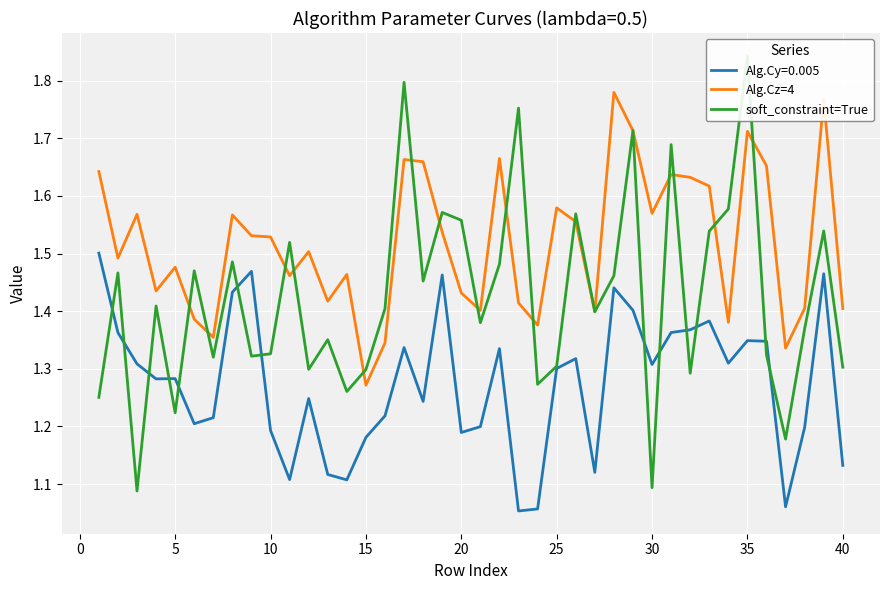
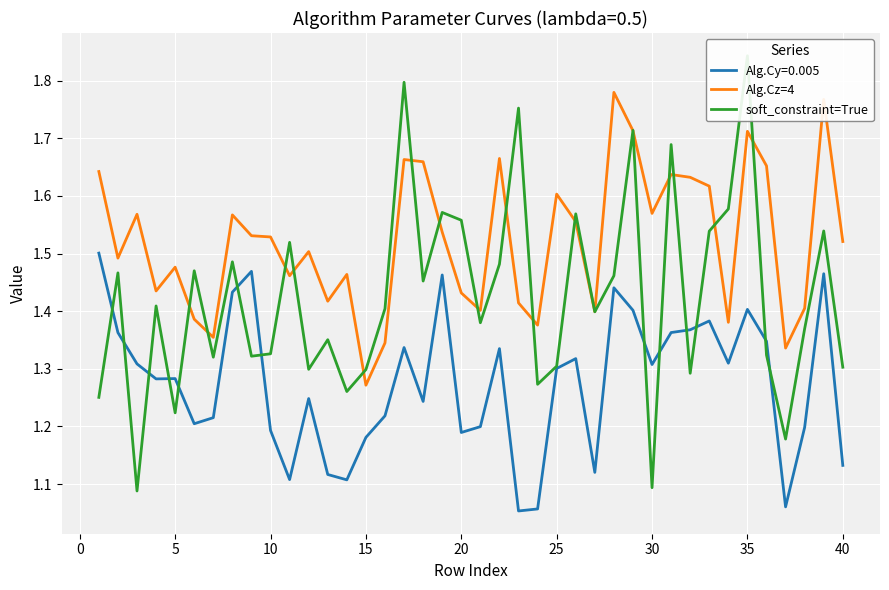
Alg.Cz=4, 25: 1.58 -> 1.60
Alg.Cy=0.005, 35: 1.35 -> 1.40
Alg.Cz=4, 40: 1.40 -> 1.52
